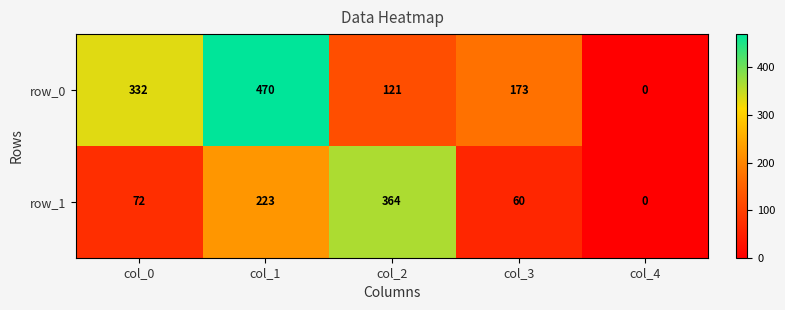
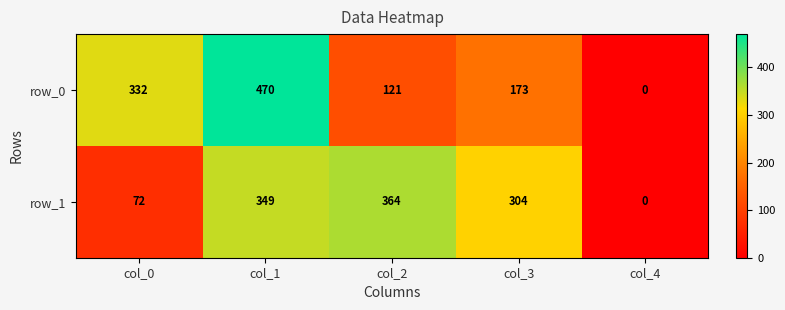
row_1, col_1: 223 -> 349
row_1, col_3: 60 -> 304
